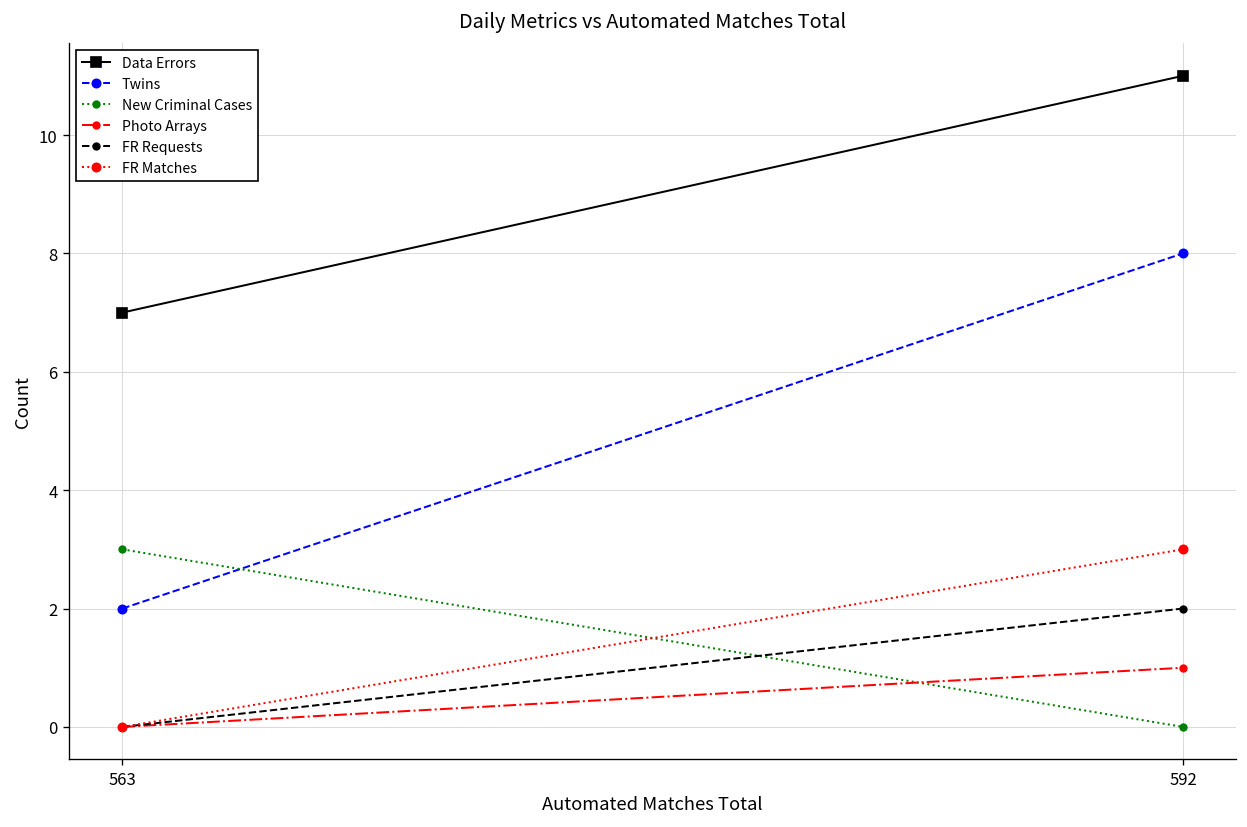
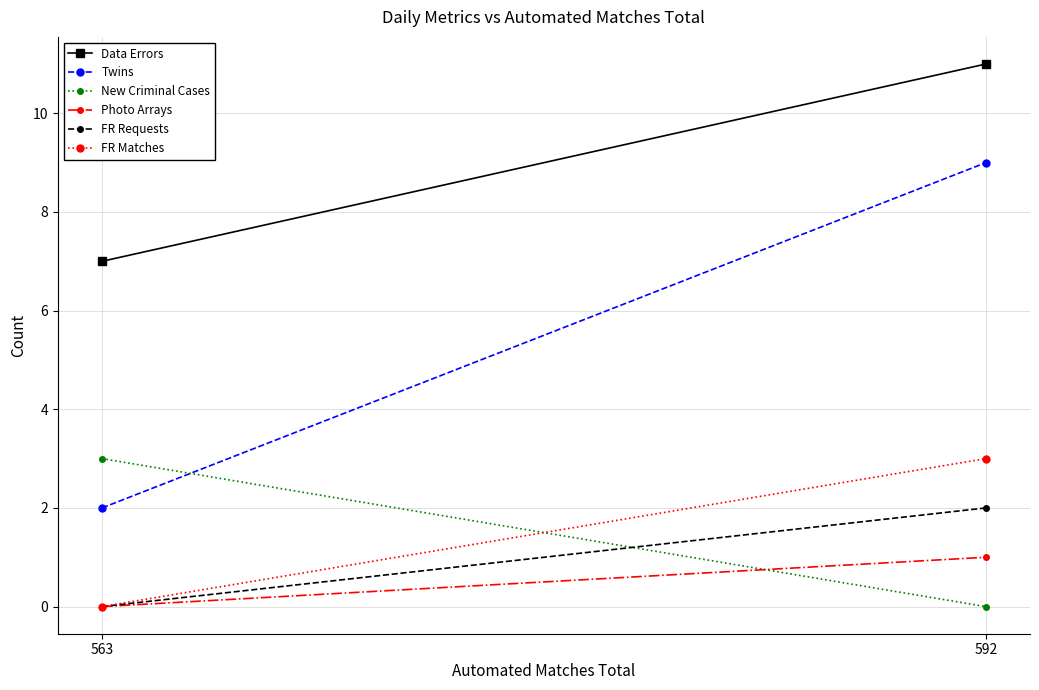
Twins, 592: 8 -> 9
